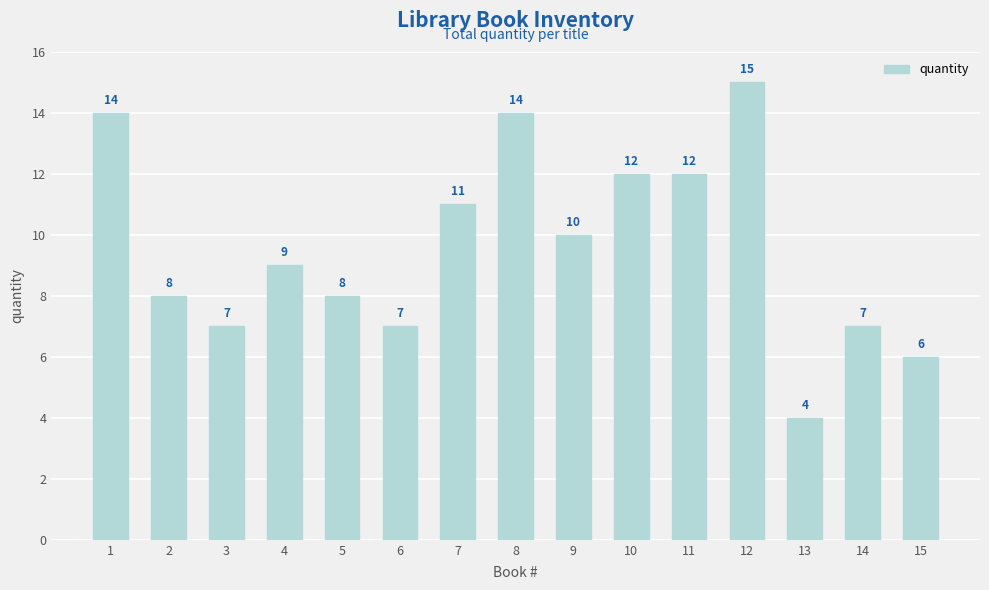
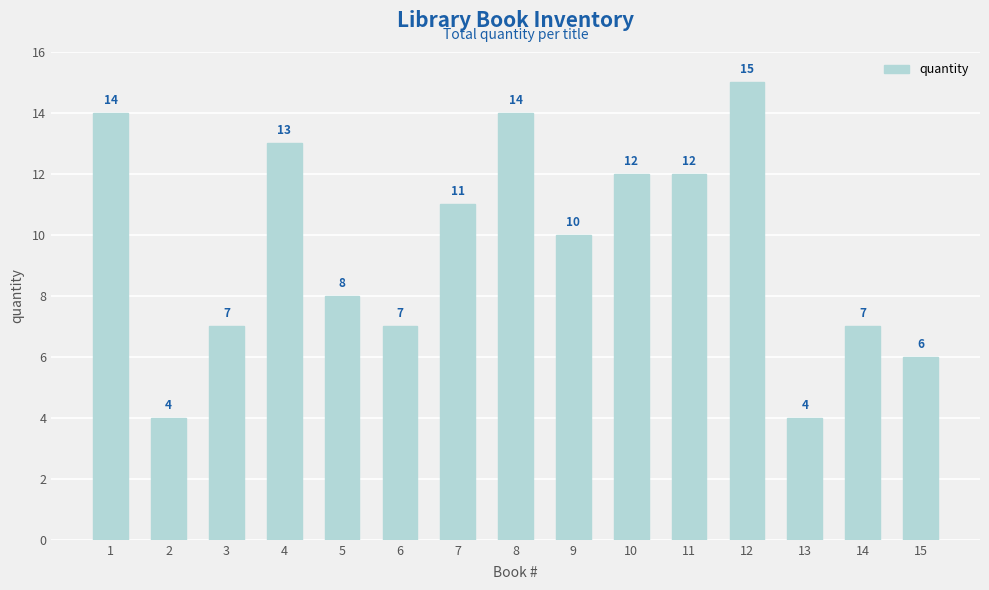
2: 8 -> 4
4: 9 -> 13
